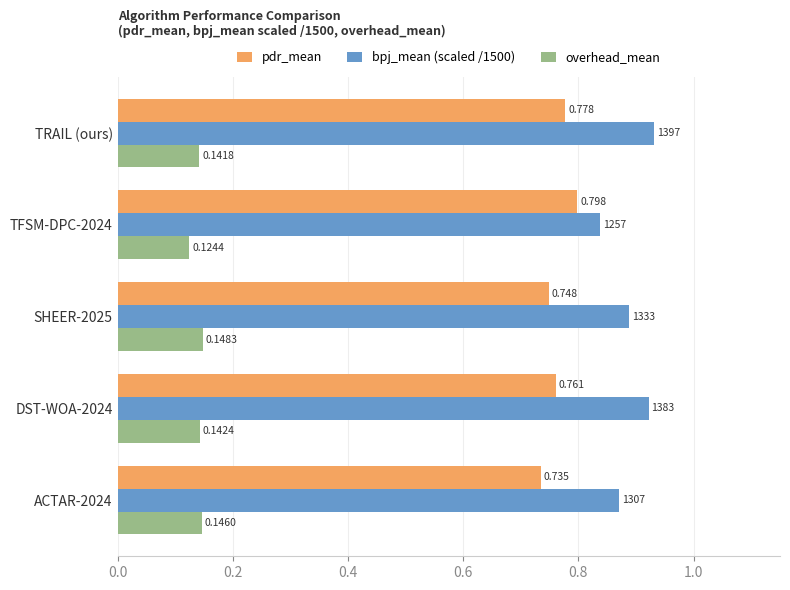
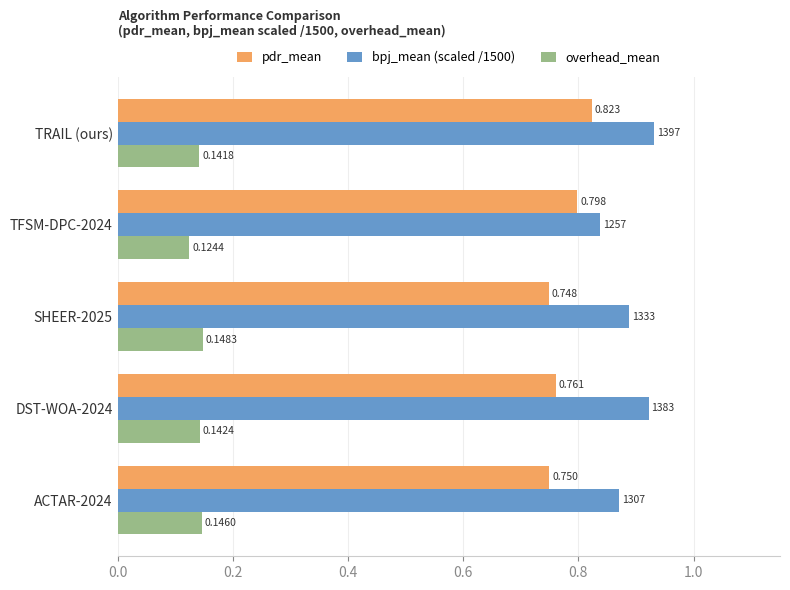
pdr_mean, TRAIL (ours): 0.778 -> 0.823
pdr_mean, ACTAR-2024: 0.735 -> 0.750
